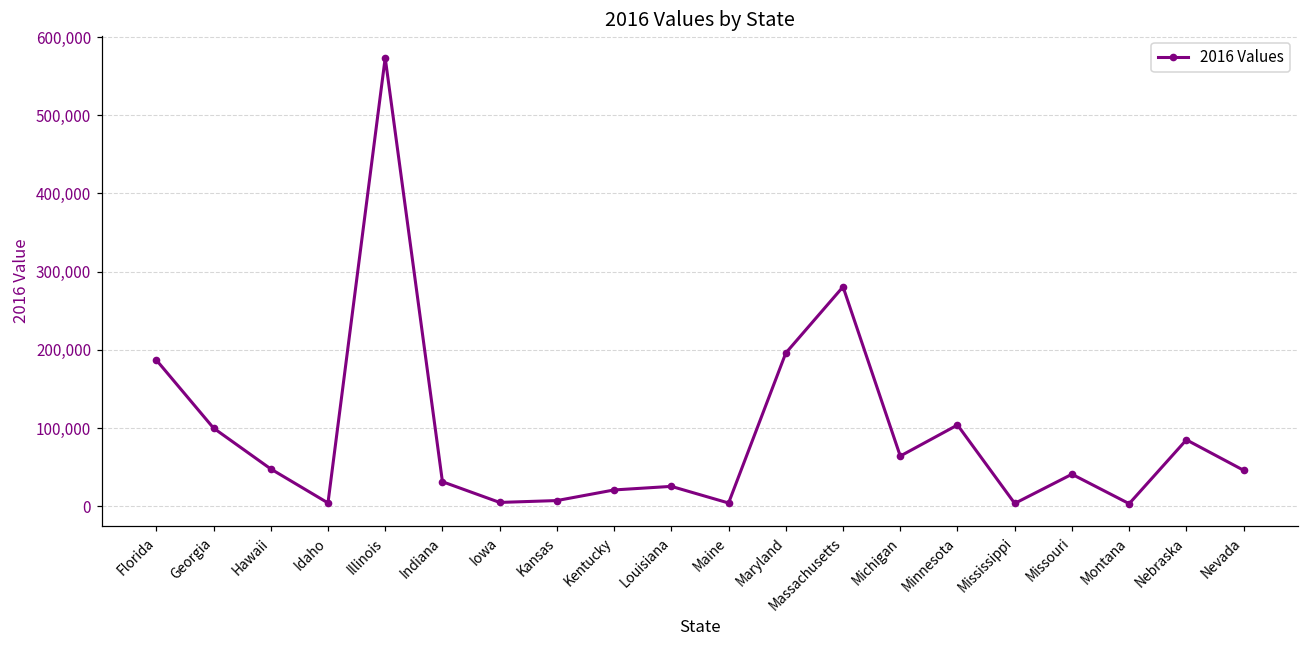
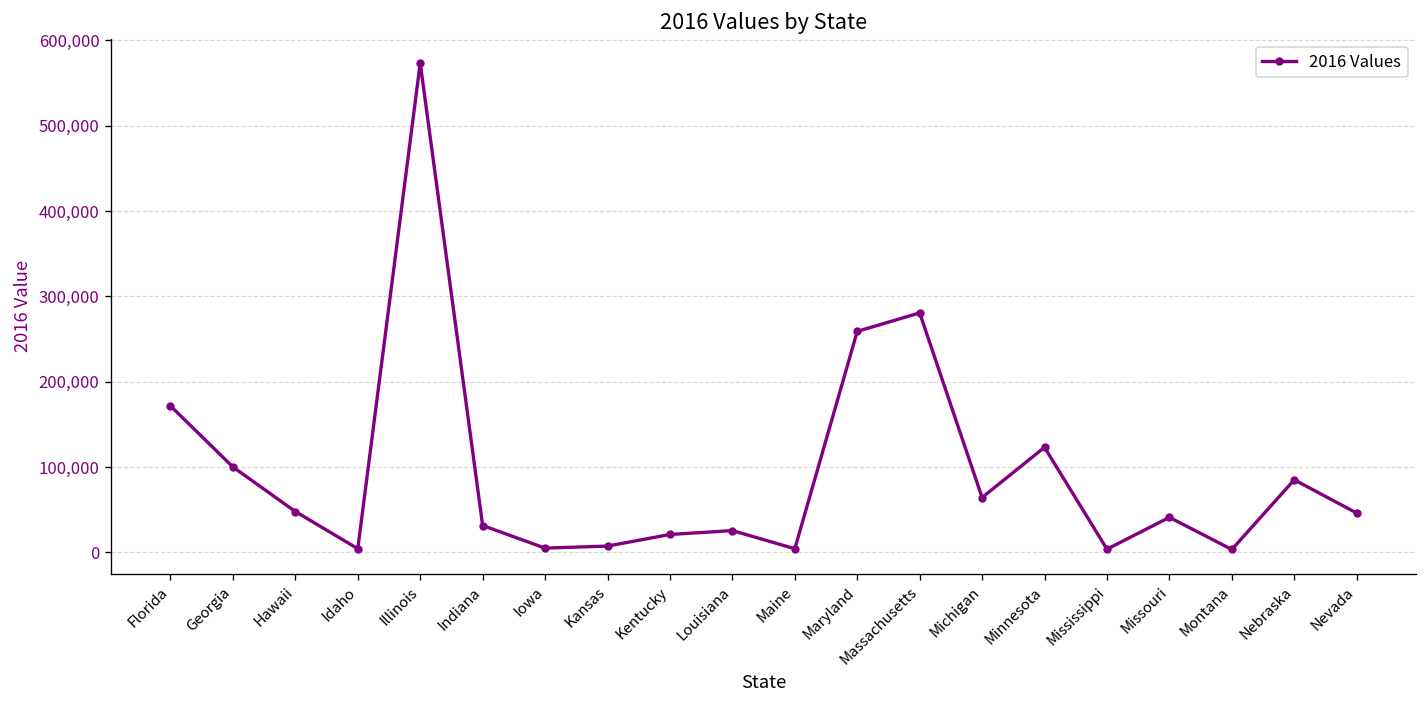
Florida: 190,000 -> 170,000
Maryland: 200,000 -> 260,000
Minnesota: 100,000 -> 120,000
